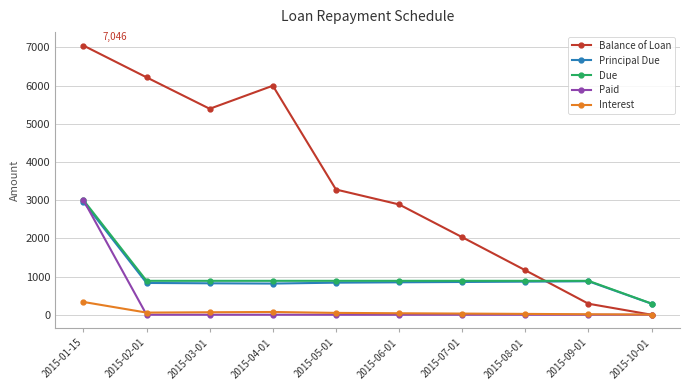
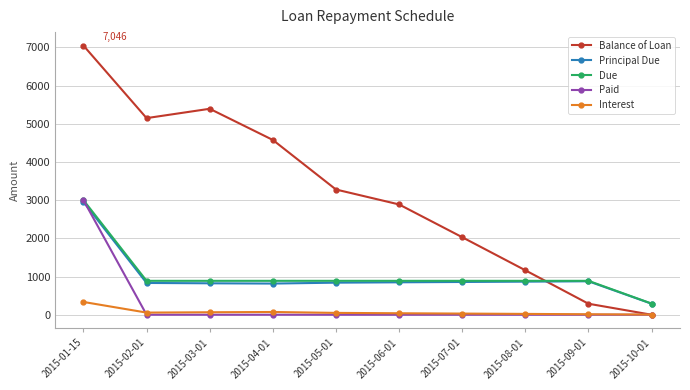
Balance of Loan, 2015-02-01: 6200 -> 5100
Balance of Loan, 2015-04-01: 6000 -> 4600
